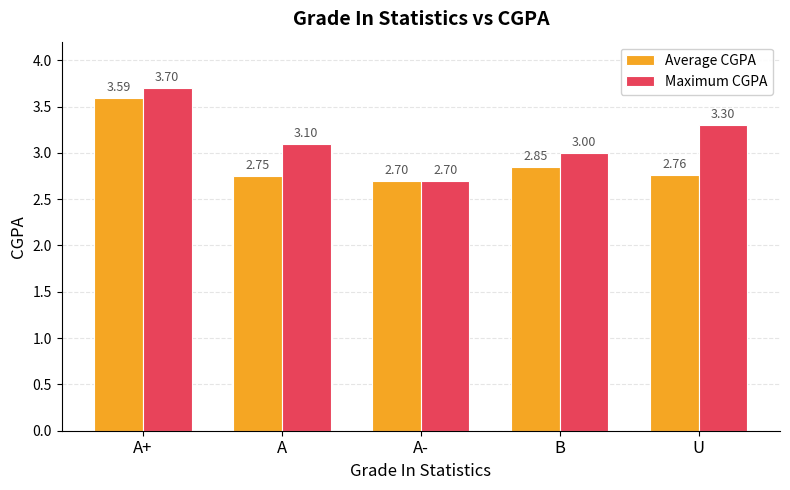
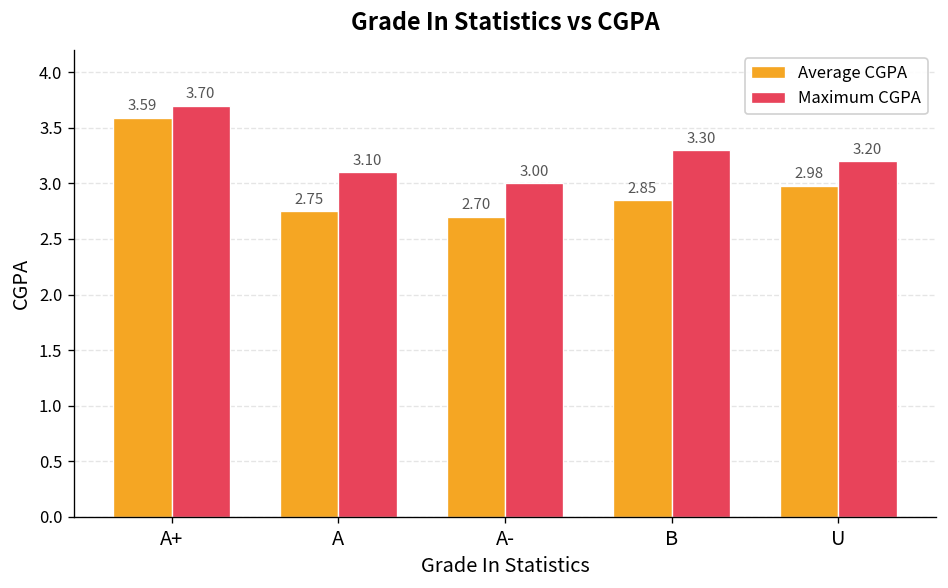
Maximum CGPA, A-: 2.70 -> 3.00
Maximum CGPA, B: 3.00 -> 3.30
Average CGPA, U: 2.76 -> 2.98
Maximum CGPA, U: 3.30 -> 3.20
